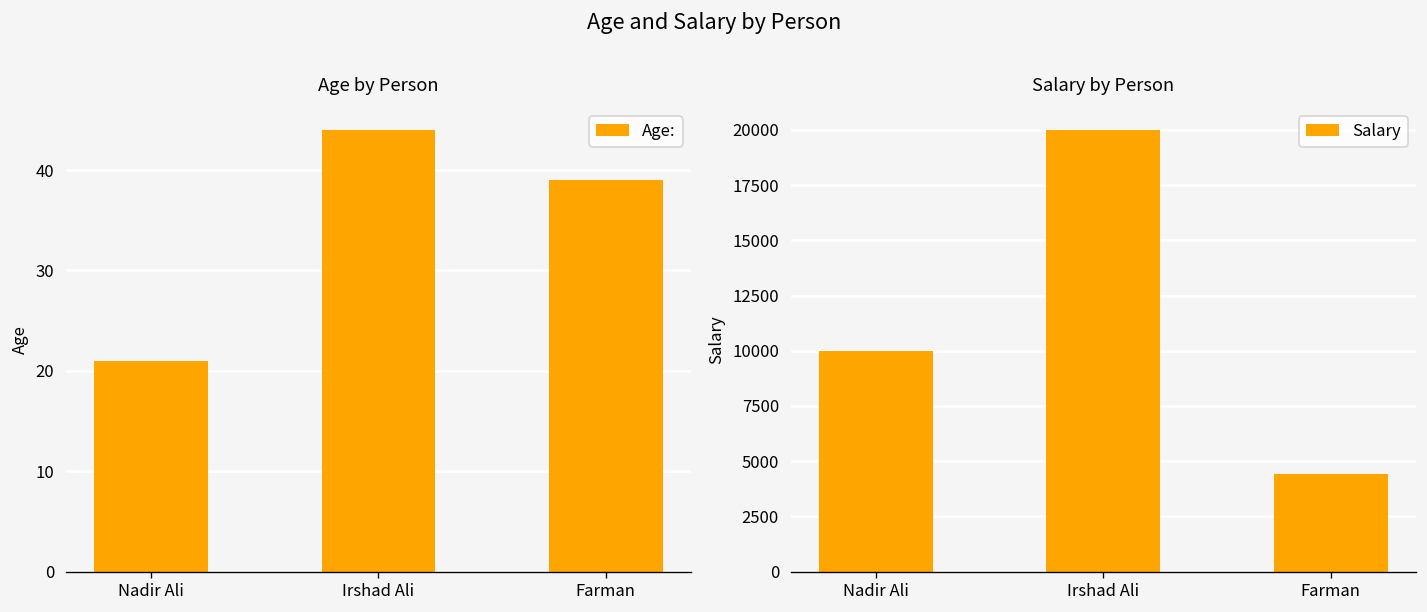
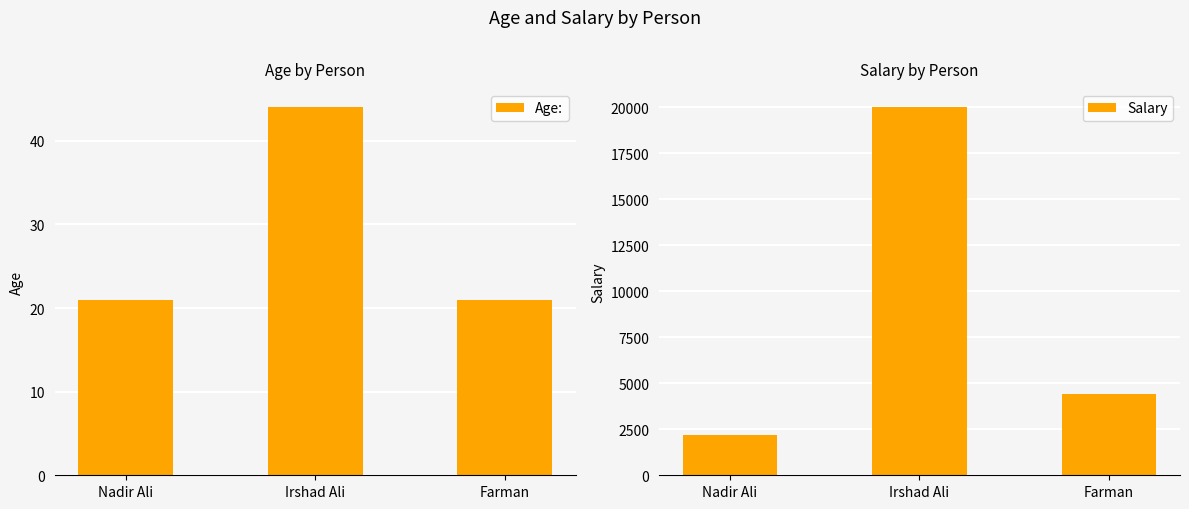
Age by Person, Farman: 39 -> 21
Salary by Person, Nadir Ali: 10000 -> 2200
